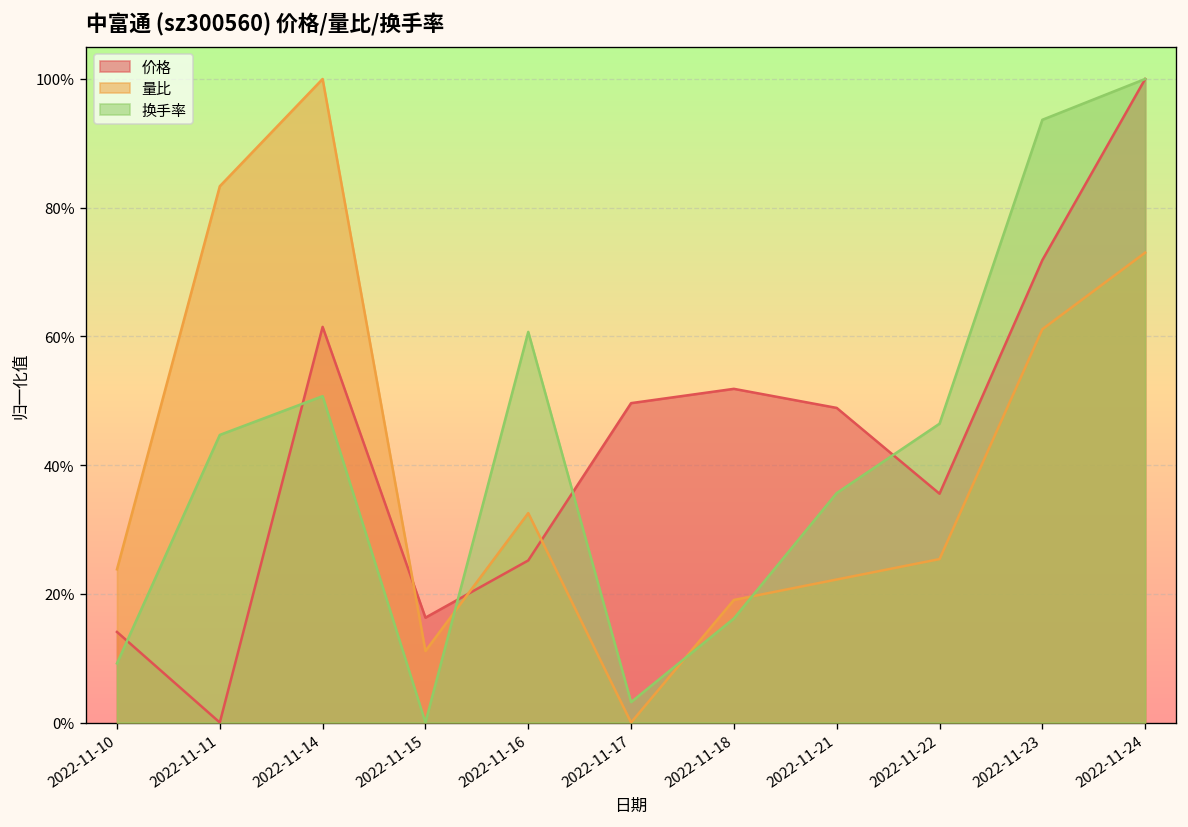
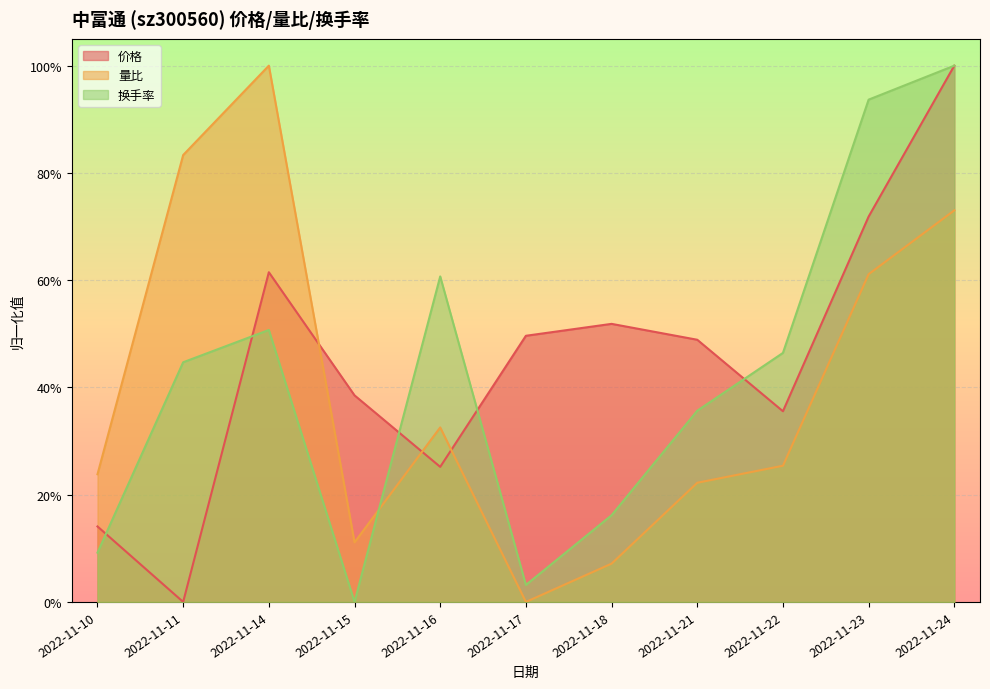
价格, 2022-11-15: 16% -> 39%
量比, 2022-11-18: 19% -> 7%
